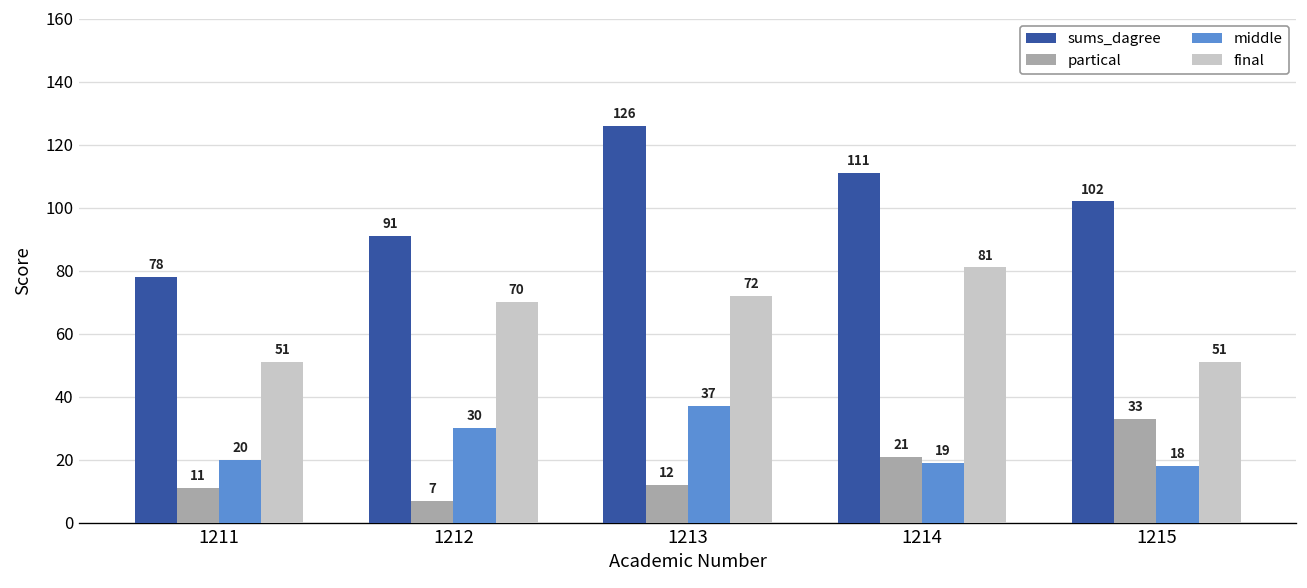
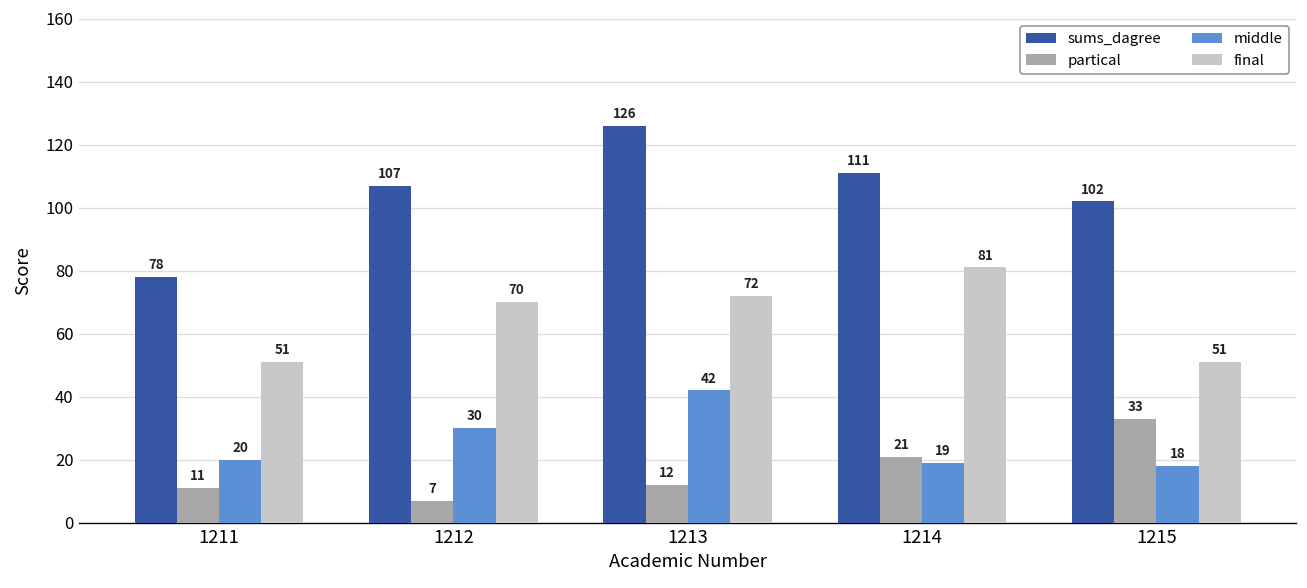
sums_dagree, 1212: 91 -> 107
middle, 1213: 37 -> 42
